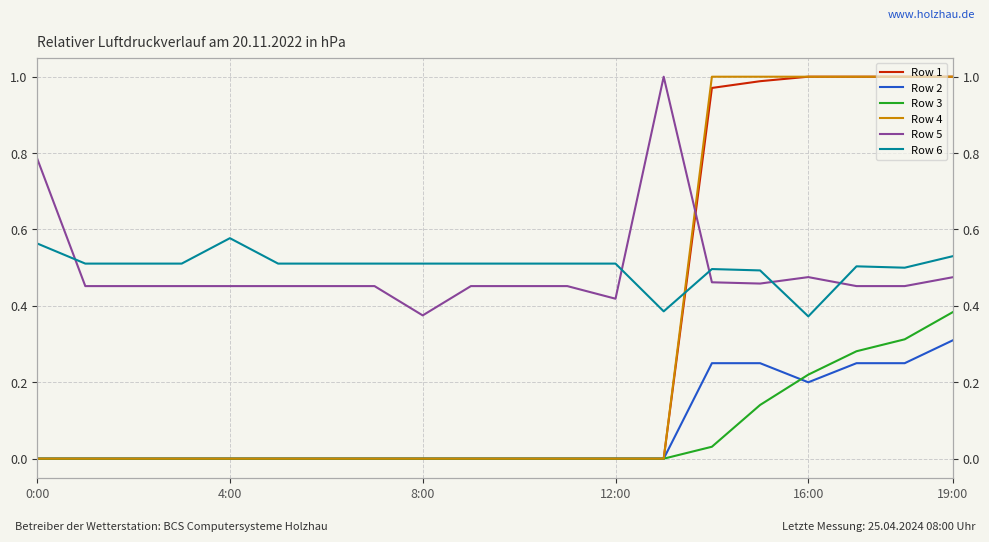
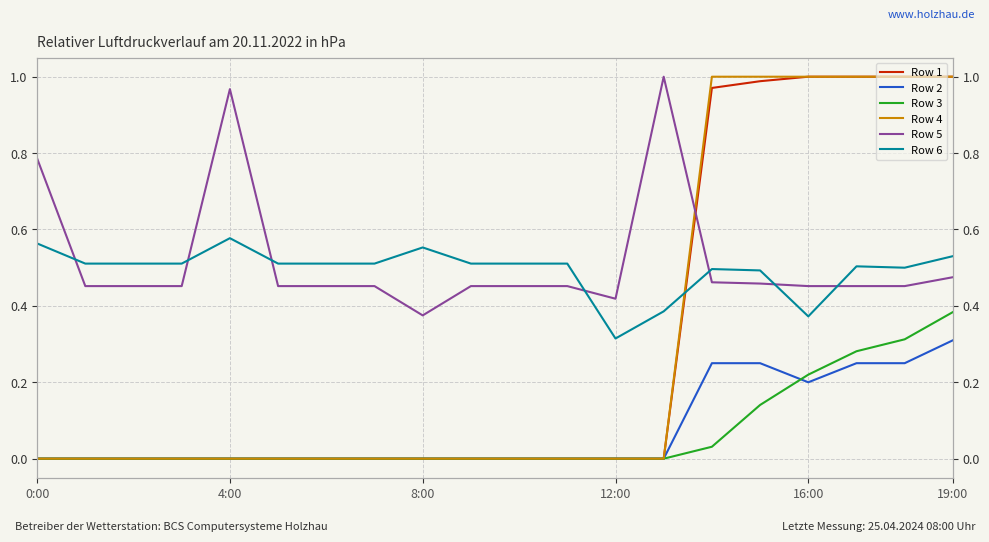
Row 5, 4:00: 0.45 -> 0.97
Row 6, 8:00: 0.51 -> 0.55
Row 6, 12:00: 0.51 -> 0.31
Row 5, 16:00: 0.48 -> 0.45
